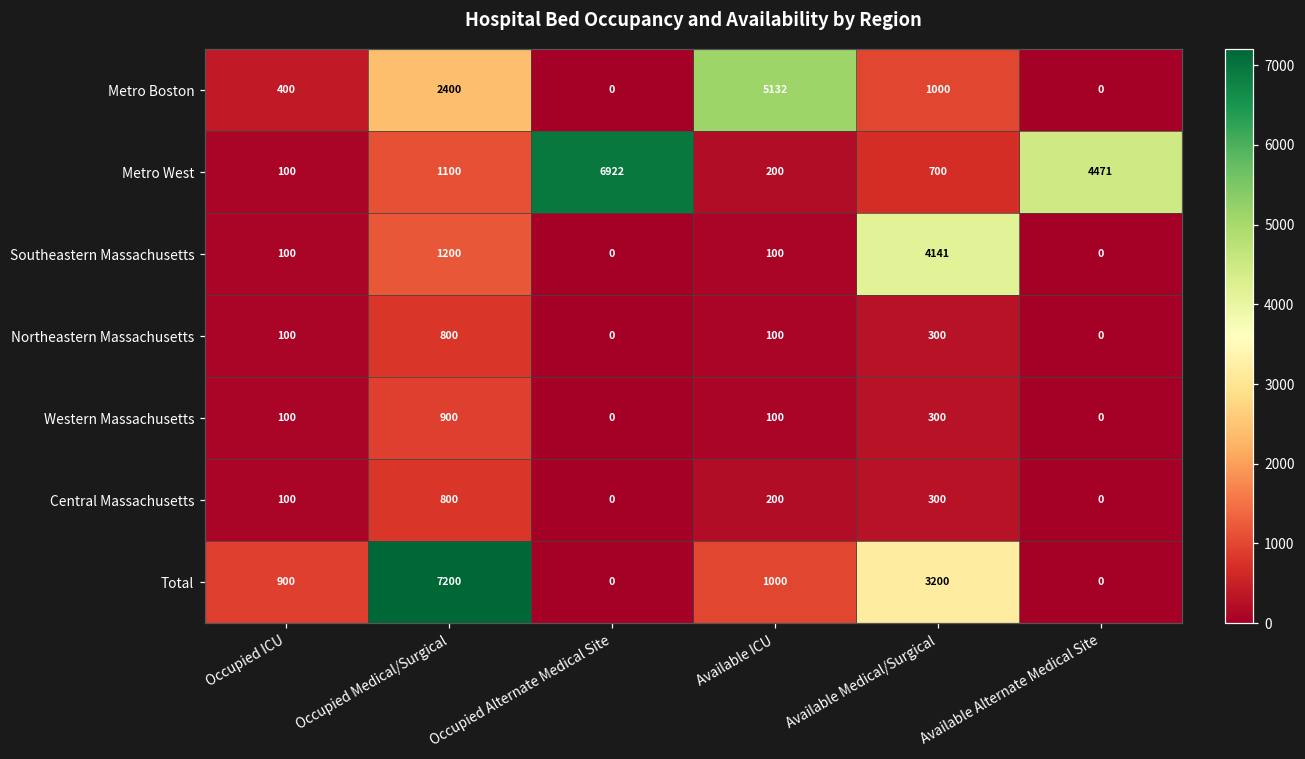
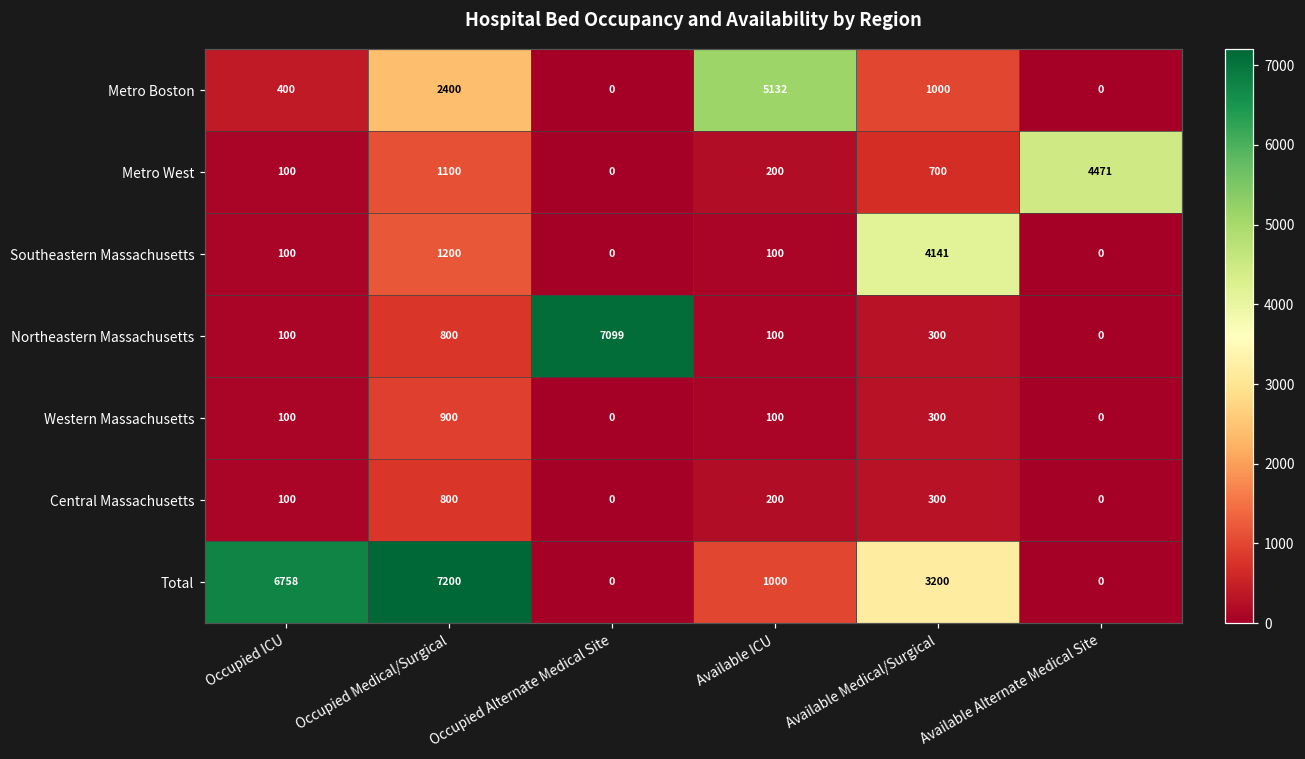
Metro West, Occupied Alternate Medical Site: 6922 -> 0
Northeastern Massachusetts, Occupied Alternate Medical Site: 0 -> 7099
Total, Occupied ICU: 900 -> 6758
